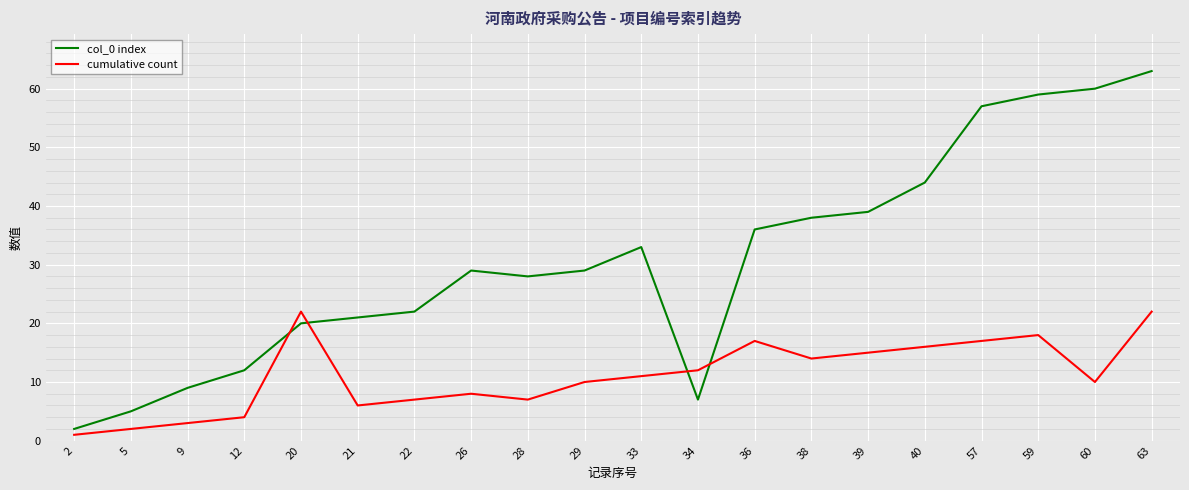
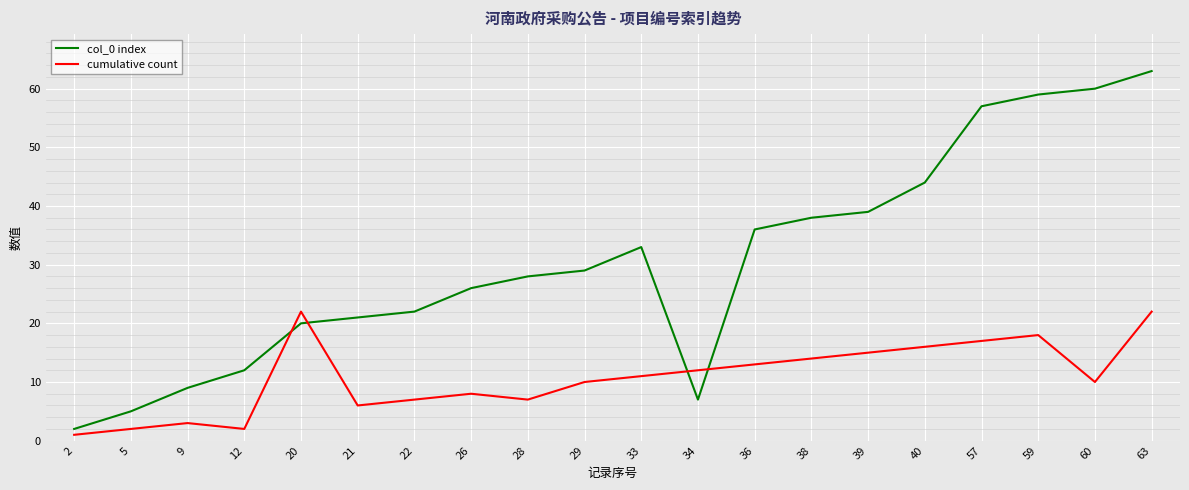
cumulative count, 12: 4 -> 2
col_0 index, 26: 29 -> 26
cumulative count, 36: 17 -> 13
